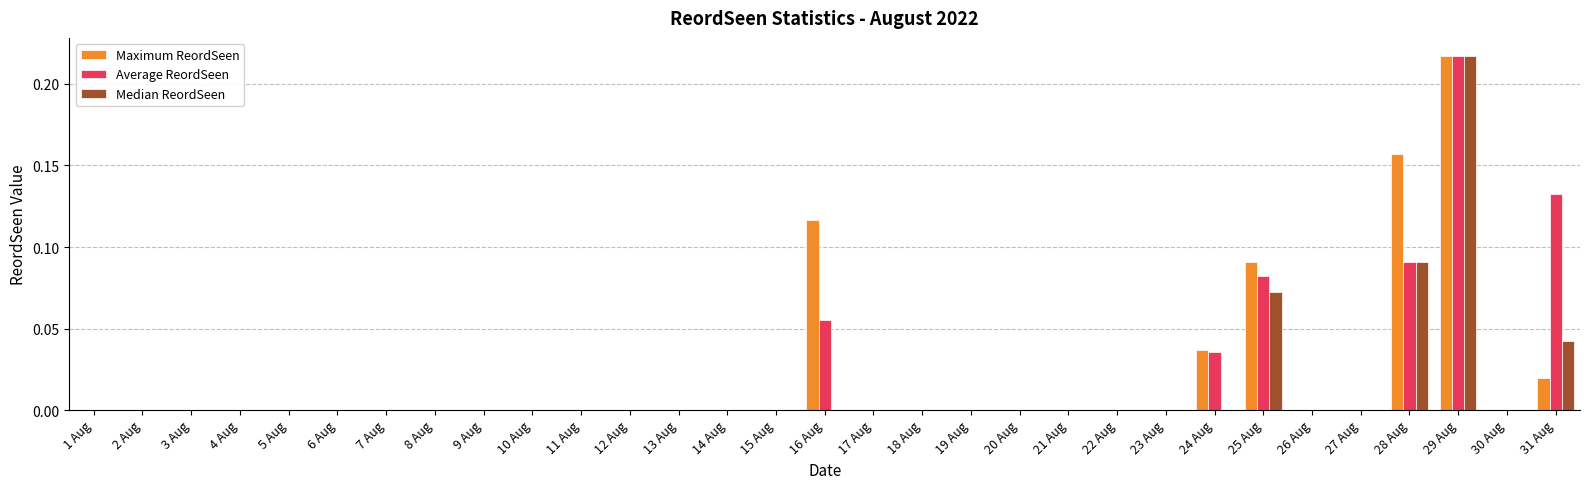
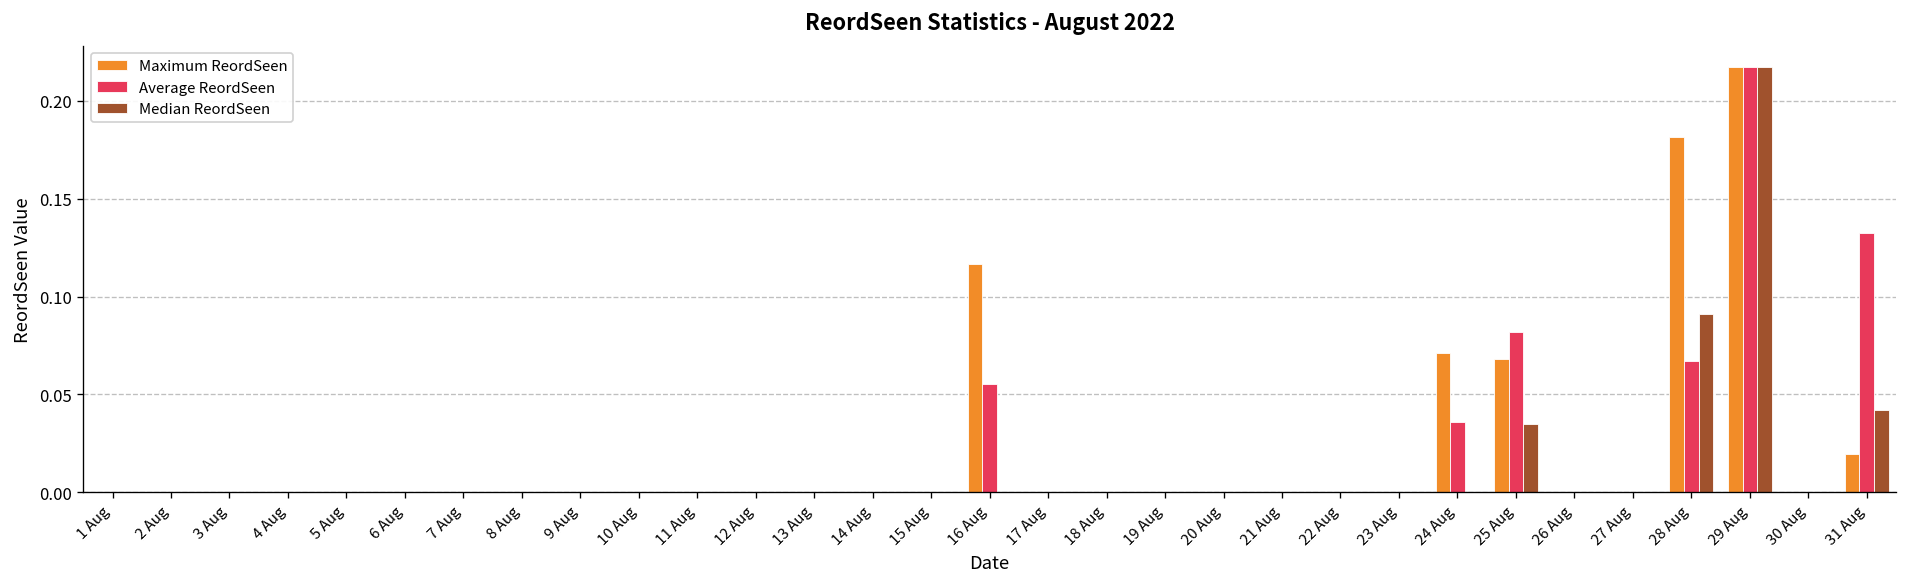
Maximum ReordSeen, 24 Aug: 0.037 -> 0.071
Maximum ReordSeen, 25 Aug: 0.091 -> 0.068
Median ReordSeen, 25 Aug: 0.073 -> 0.035
Maximum ReordSeen, 28 Aug: 0.157 -> 0.182
Average ReordSeen, 28 Aug: 0.091 -> 0.067
